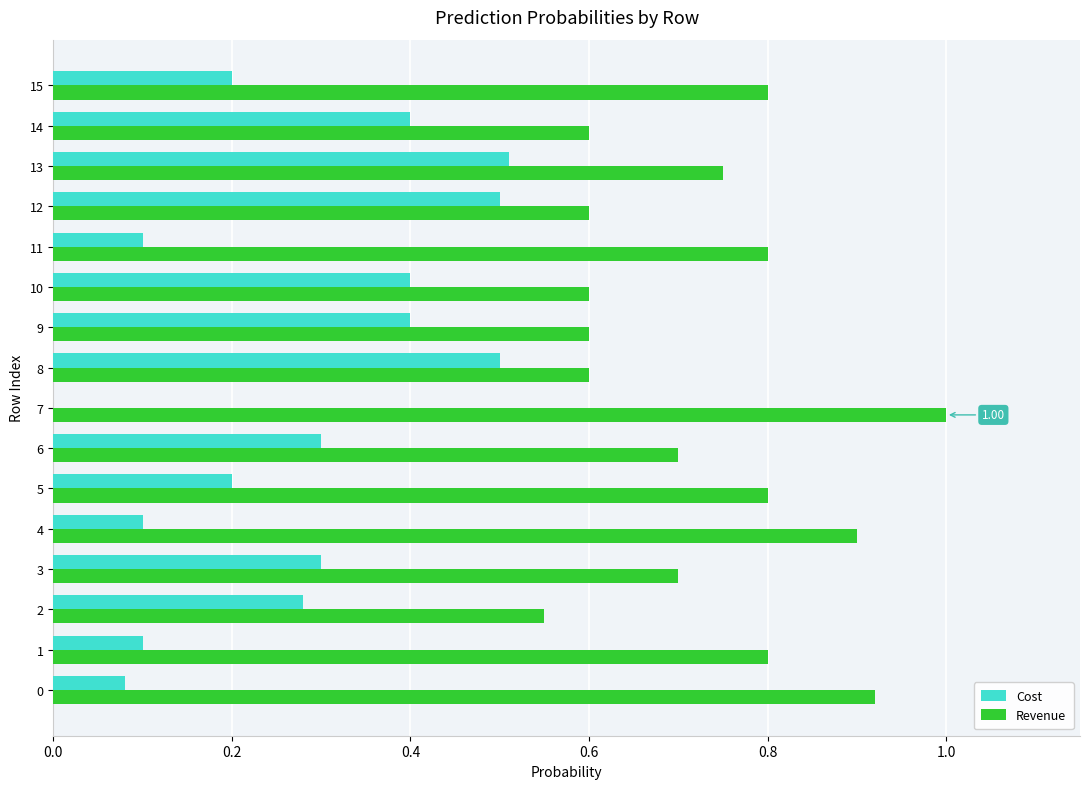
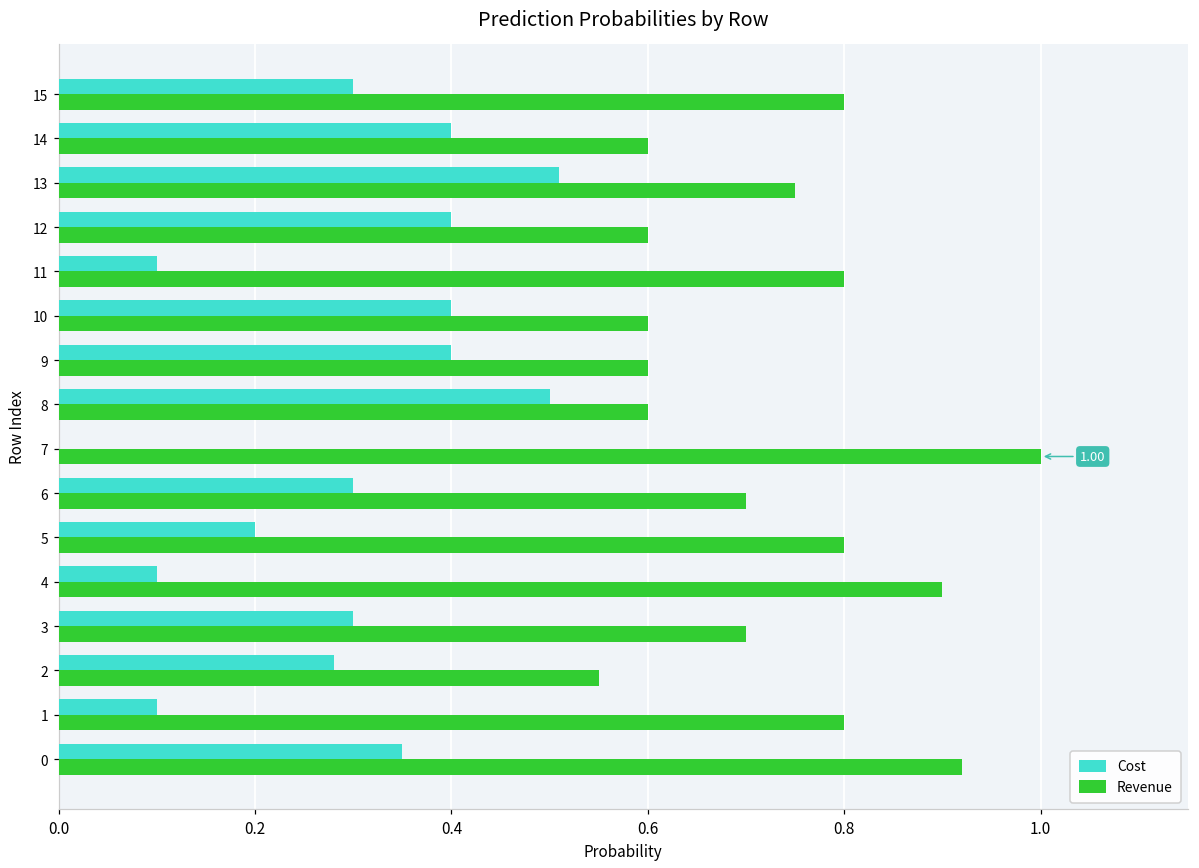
Cost, 15: 0.2 -> 0.3
Cost, 12: 0.5 -> 0.4
Cost, 0: 0.08 -> 0.35
